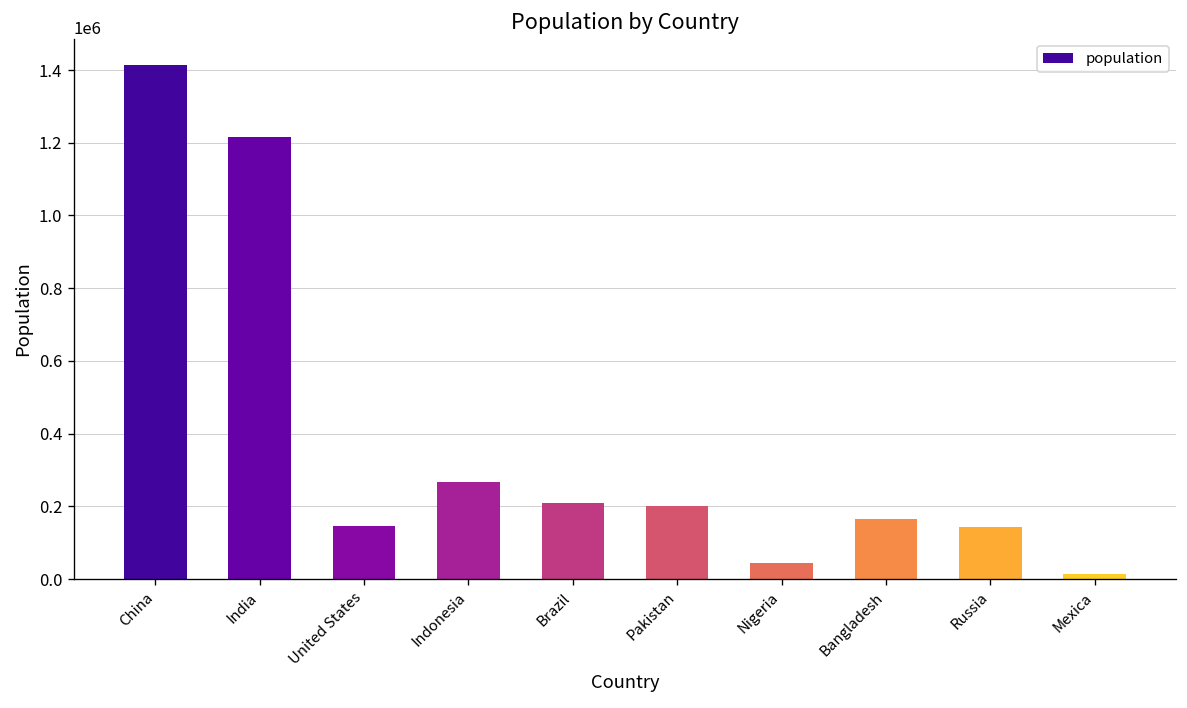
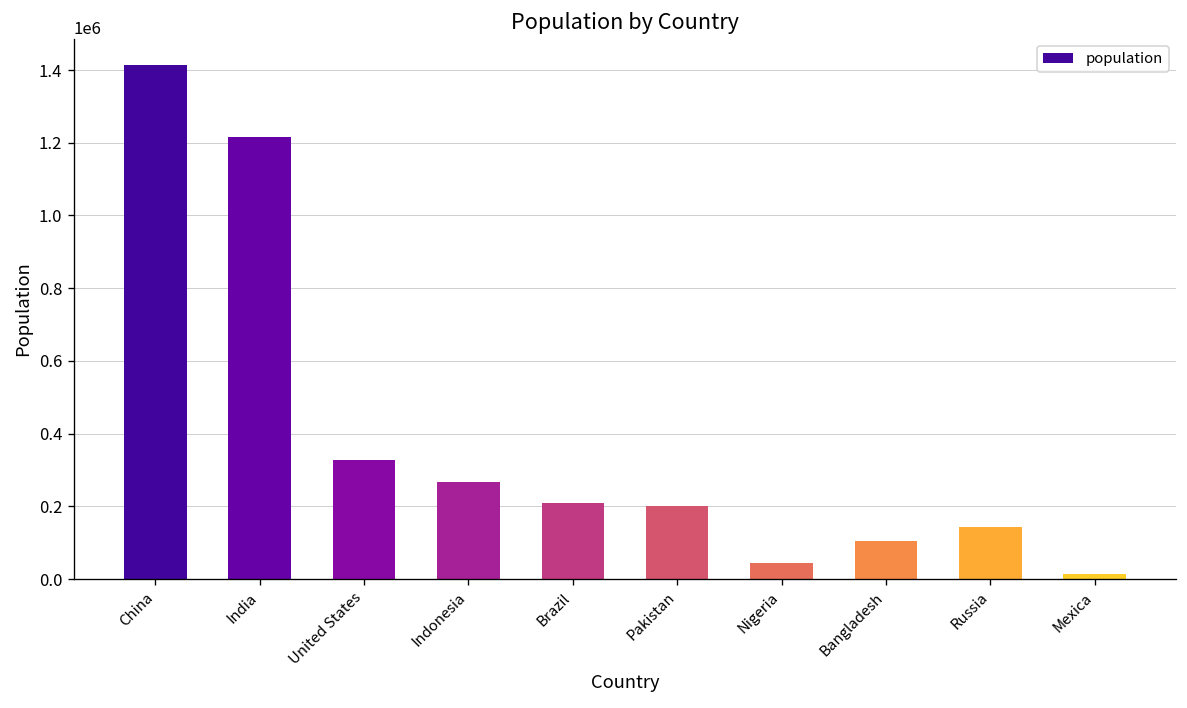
United States: 150000 -> 330000
Bangladesh: 170000 -> 110000
